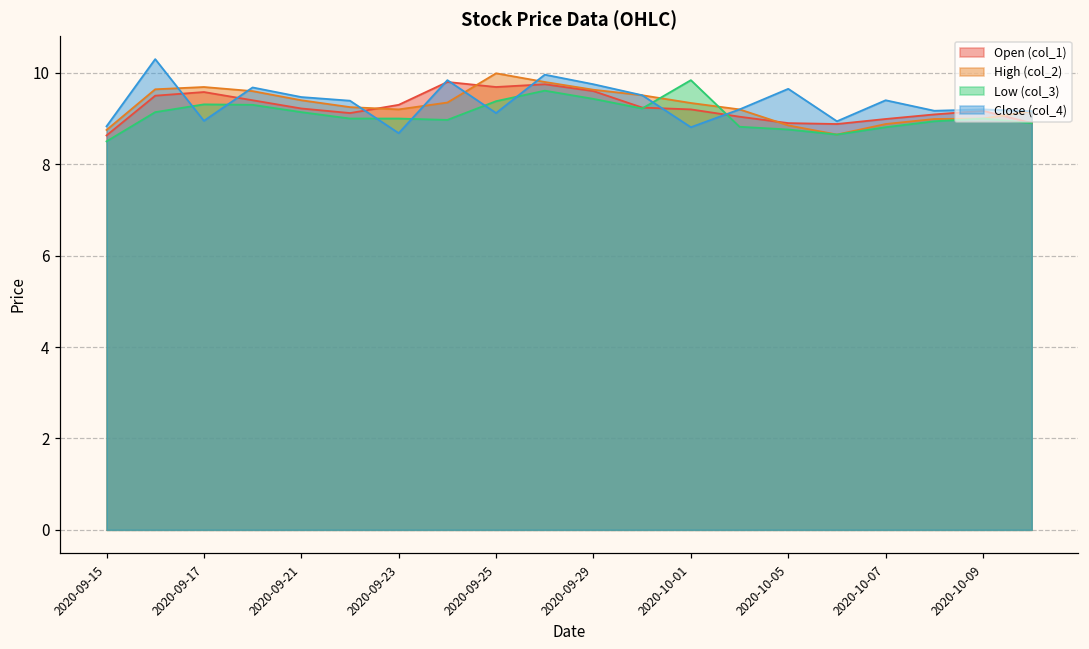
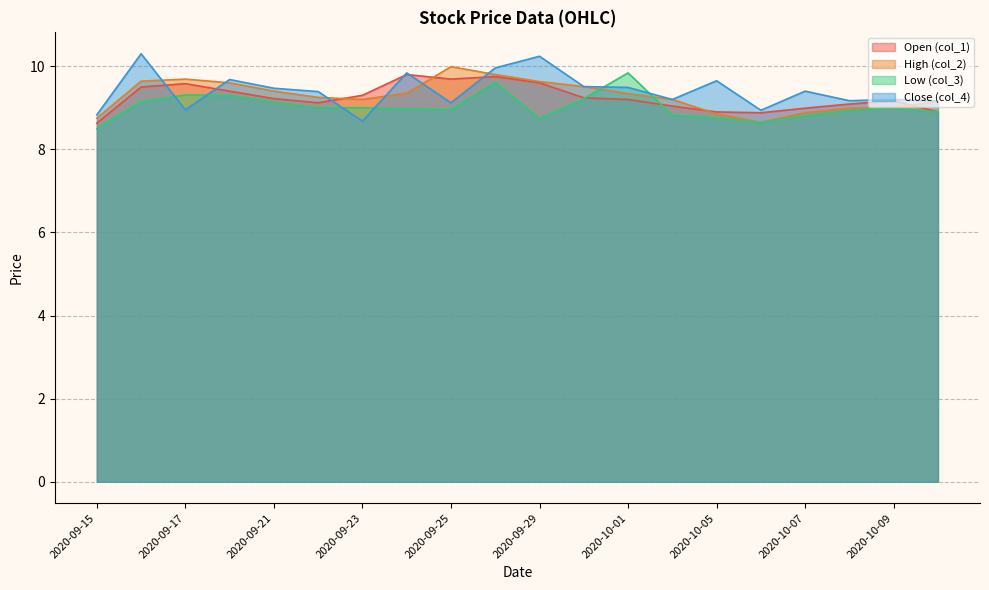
Low (col_3), 2020-09-25: 9.4 -> 9.0
Low (col_3), 2020-09-29: 9.4 -> 8.7
Close (col_4), 2020-09-29: 9.8 -> 10.2
Close (col_4), 2020-10-01: 8.8 -> 9.5
